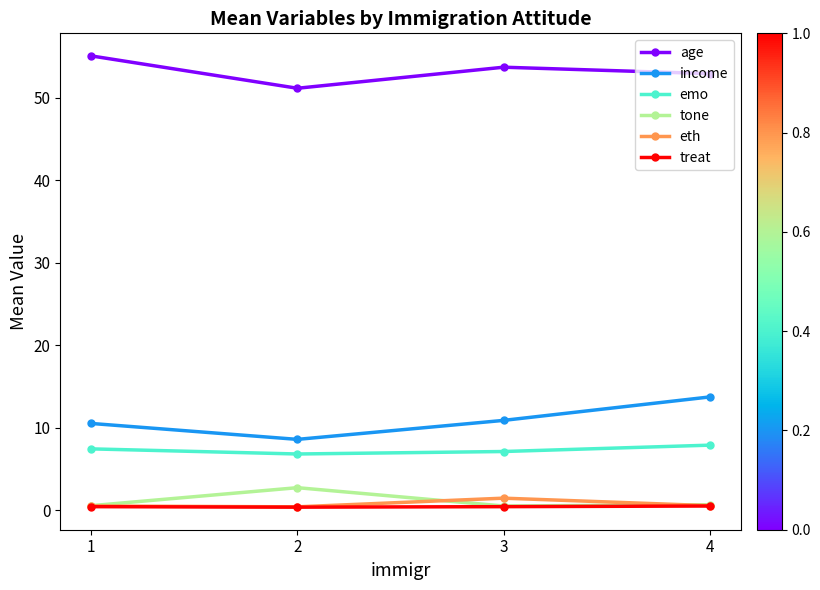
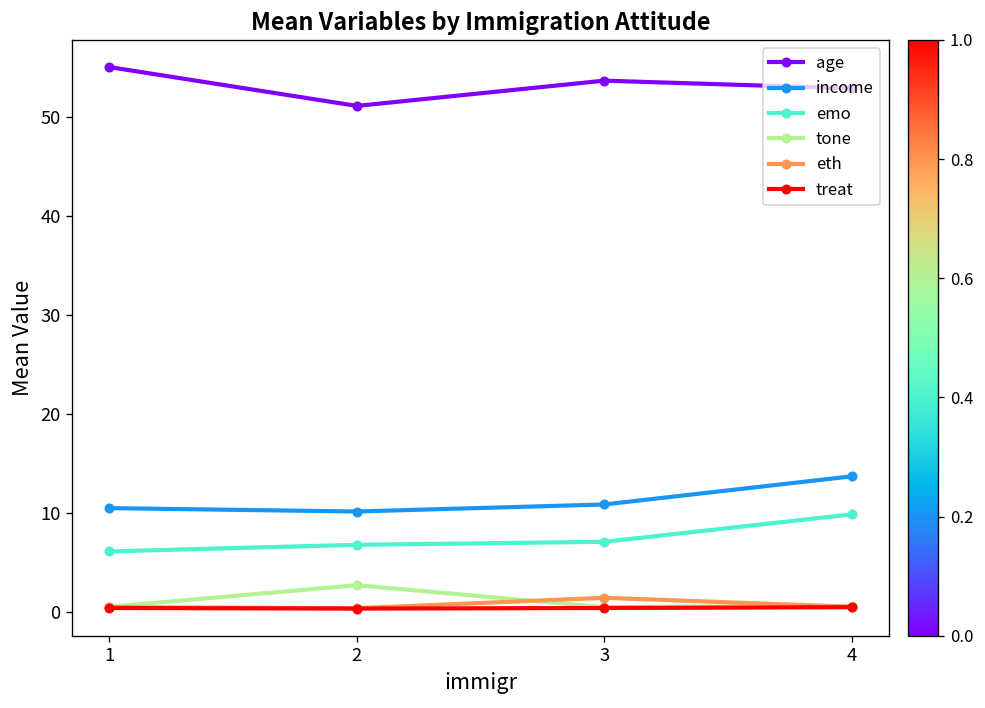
emo, 1: 7 -> 6
income, 2: 9 -> 10
emo, 4: 8 -> 10
